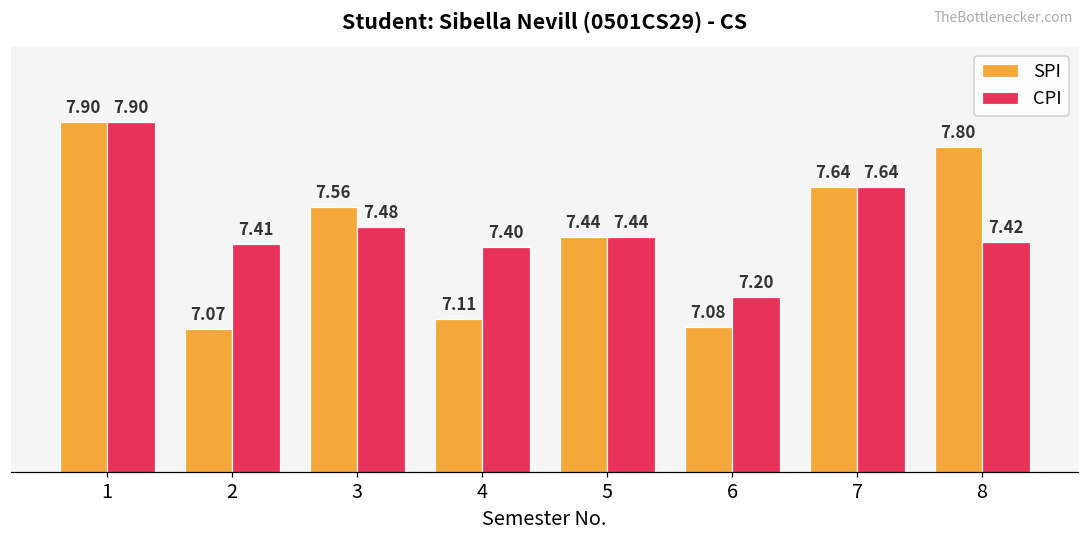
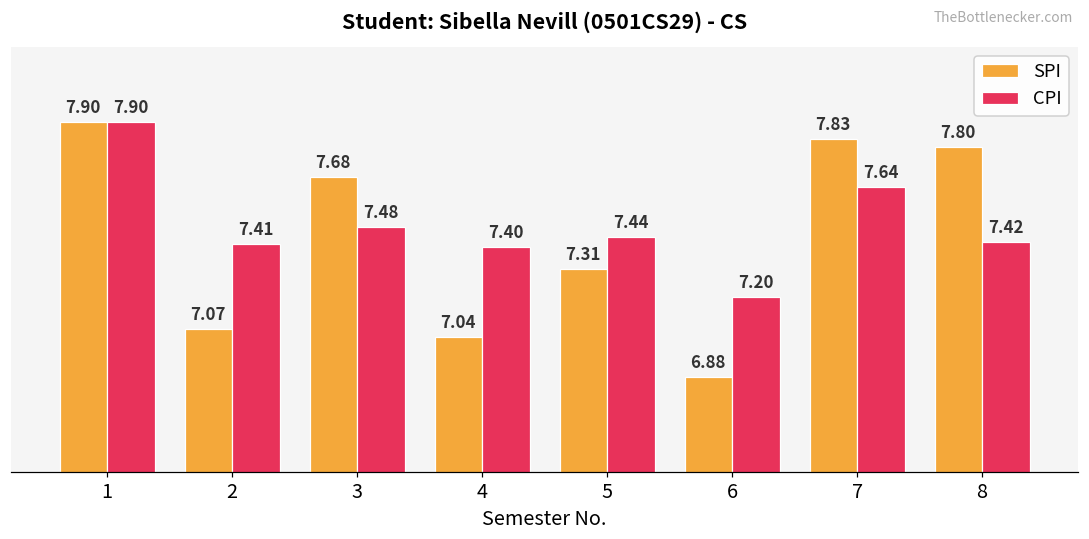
SPI, 3: 7.56 -> 7.68
SPI, 4: 7.11 -> 7.04
SPI, 5: 7.44 -> 7.31
SPI, 6: 7.08 -> 6.88
SPI, 7: 7.64 -> 7.83
